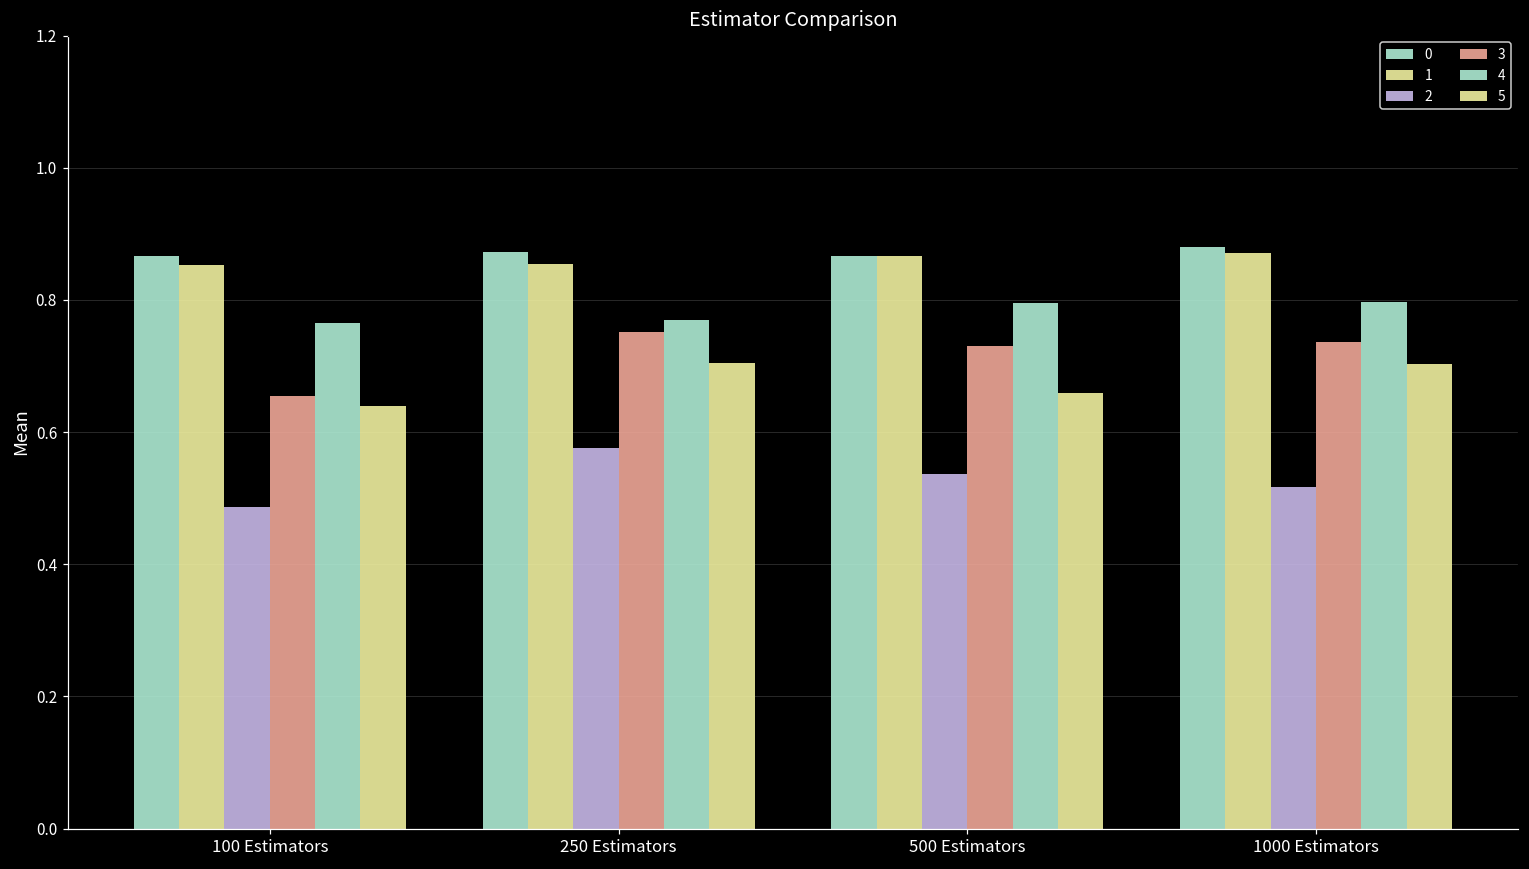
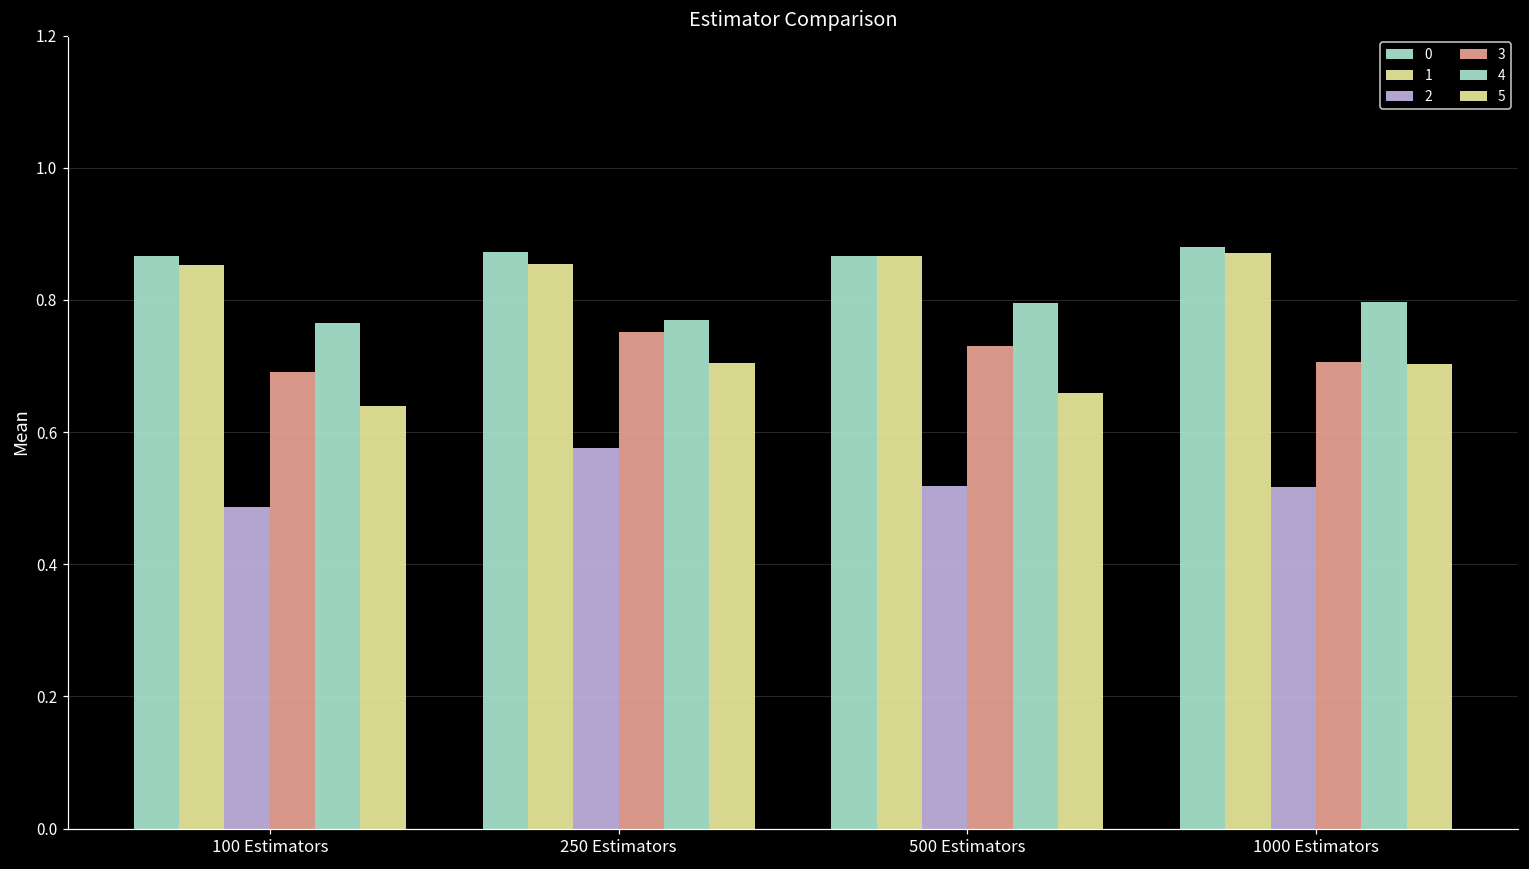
3, 100 Estimators: 0.65 -> 0.69
2, 500 Estimators: 0.54 -> 0.52
3, 1000 Estimators: 0.74 -> 0.71
